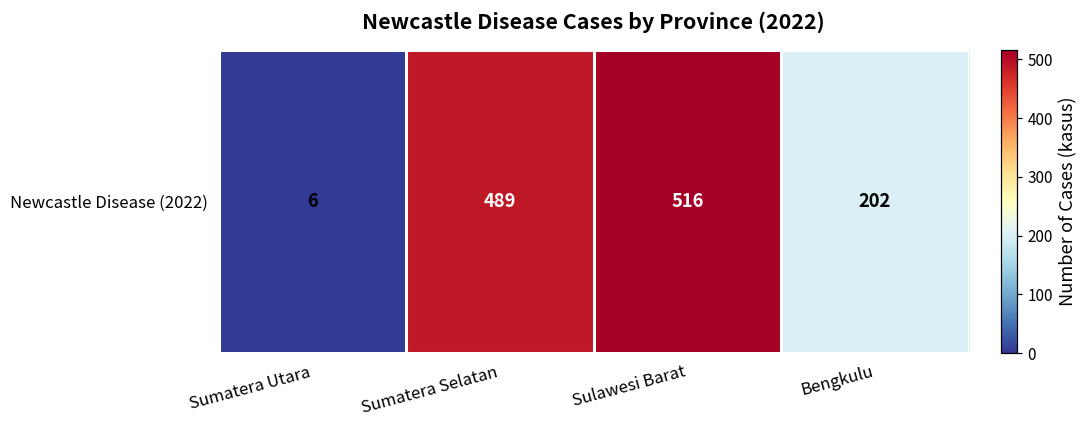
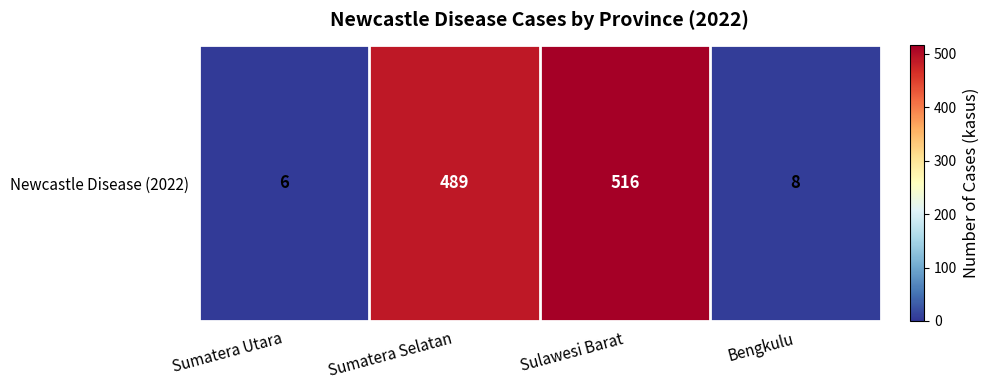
Newcastle Disease (2022), Bengkulu: 202 -> 8
